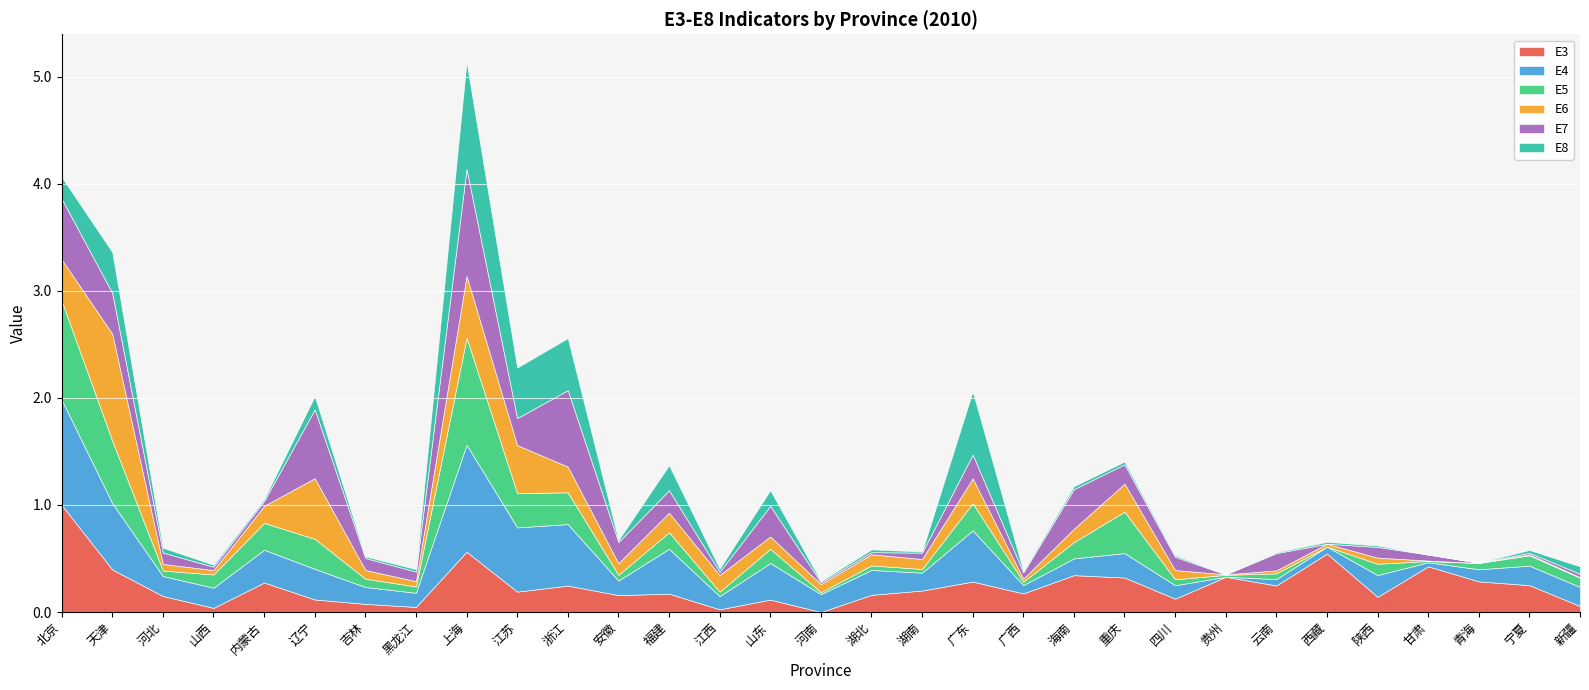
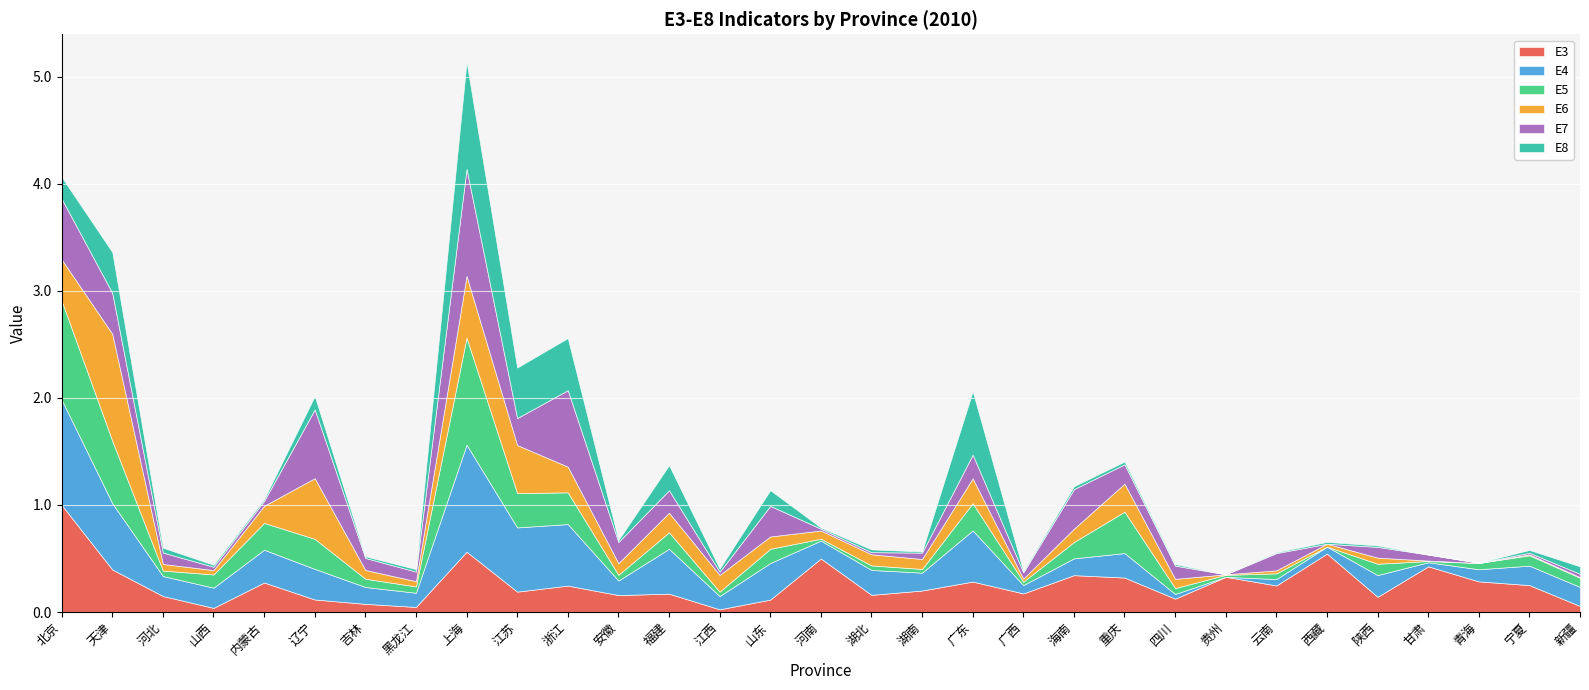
E3, 河南: 0.0 -> 0.5
E4, 四川: 0.13 -> 0.04
